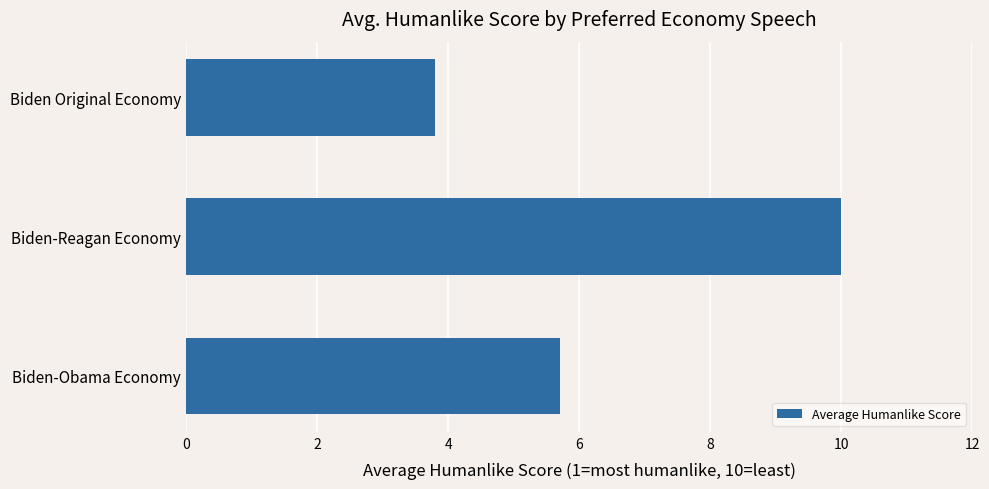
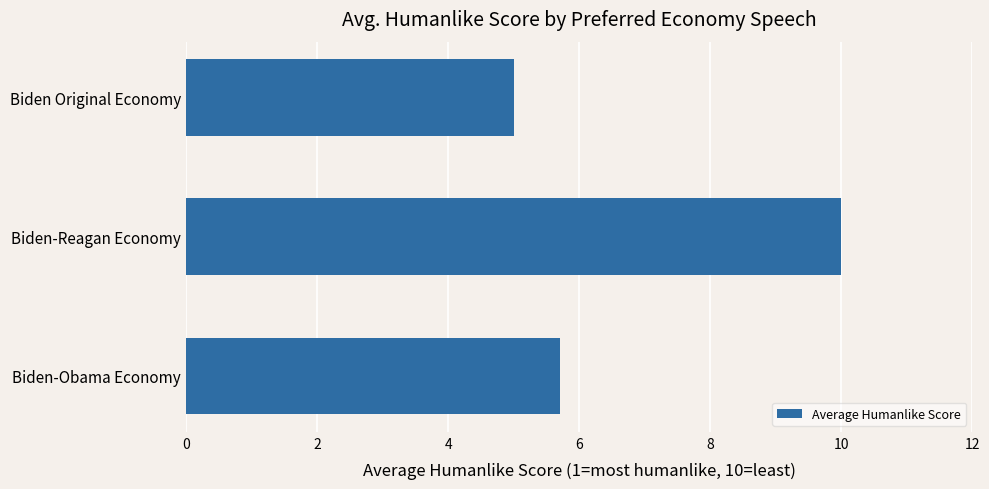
Biden Original Economy: 3.8 -> 5.0
